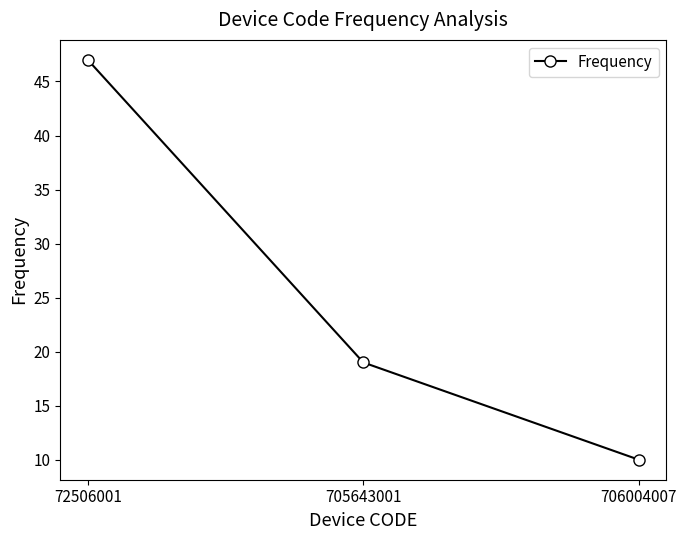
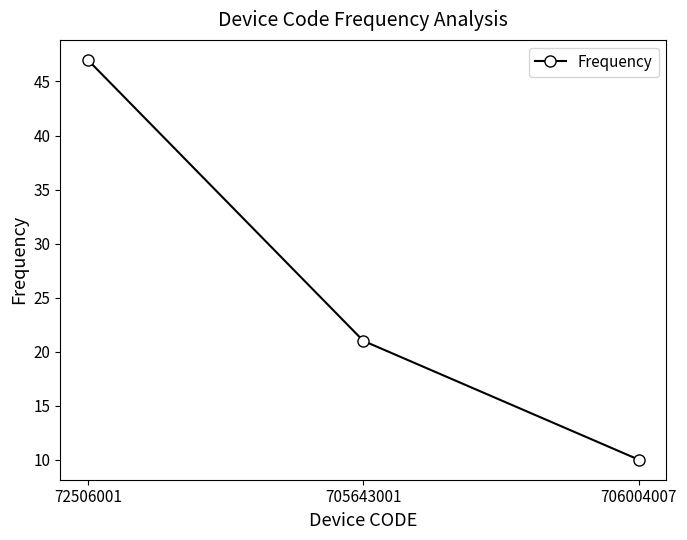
705643001: 19 -> 21
